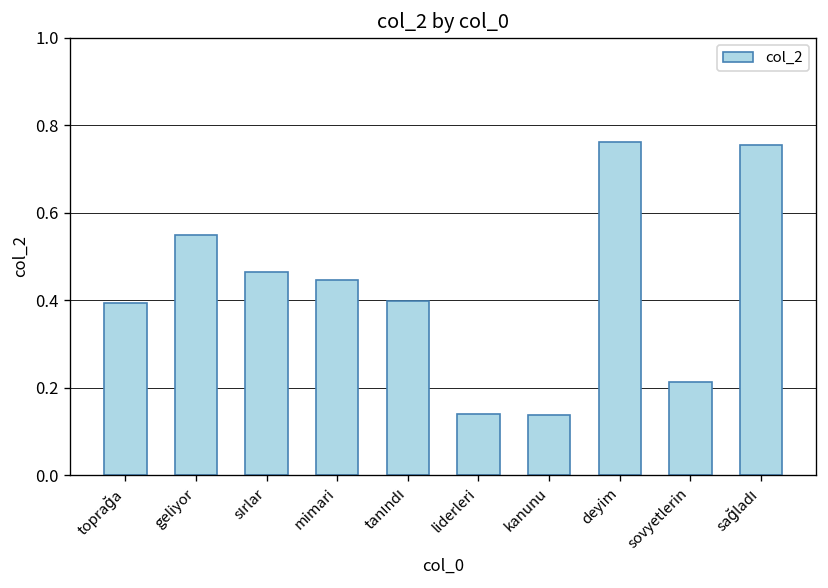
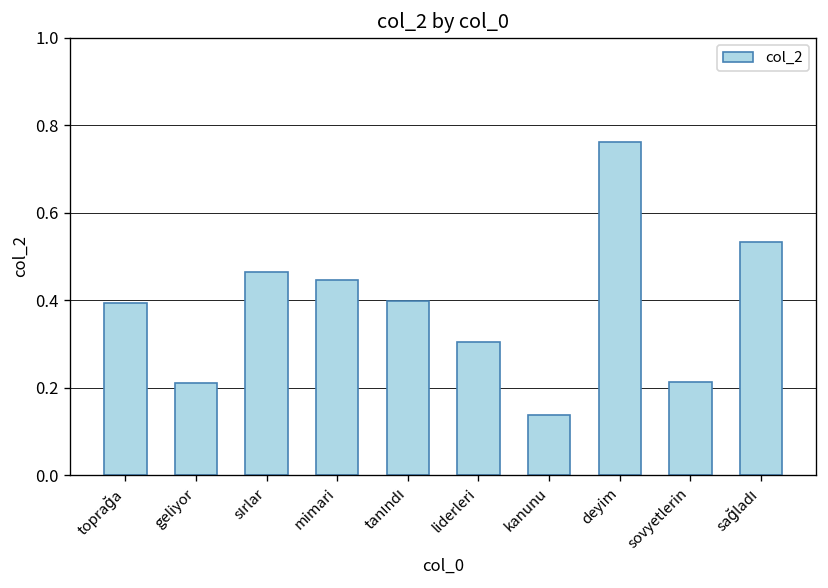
geliyor: 0.55 -> 0.21
liderleri: 0.14 -> 0.30
sağladı: 0.75 -> 0.53
